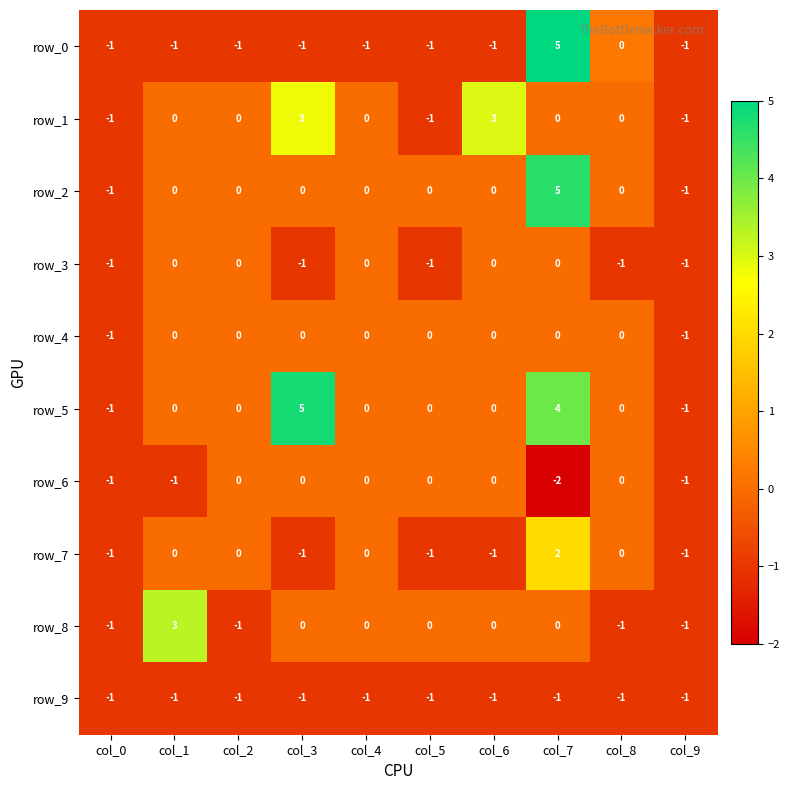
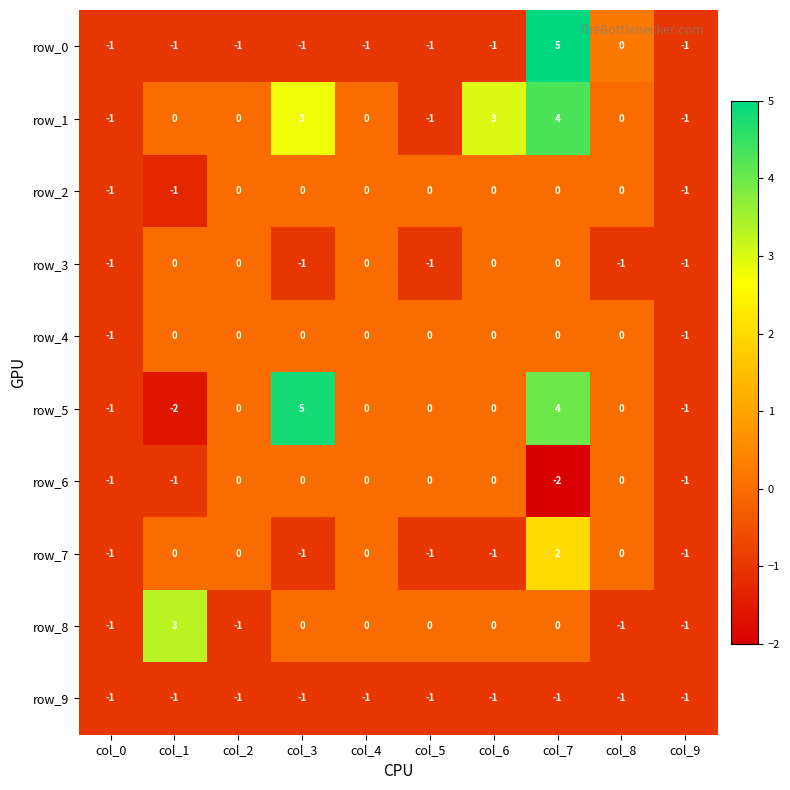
row_1, col_7: 0 -> 4
row_2, col_1: 0 -> -1
row_2, col_7: 5 -> 0
row_5, col_1: 0 -> -2
